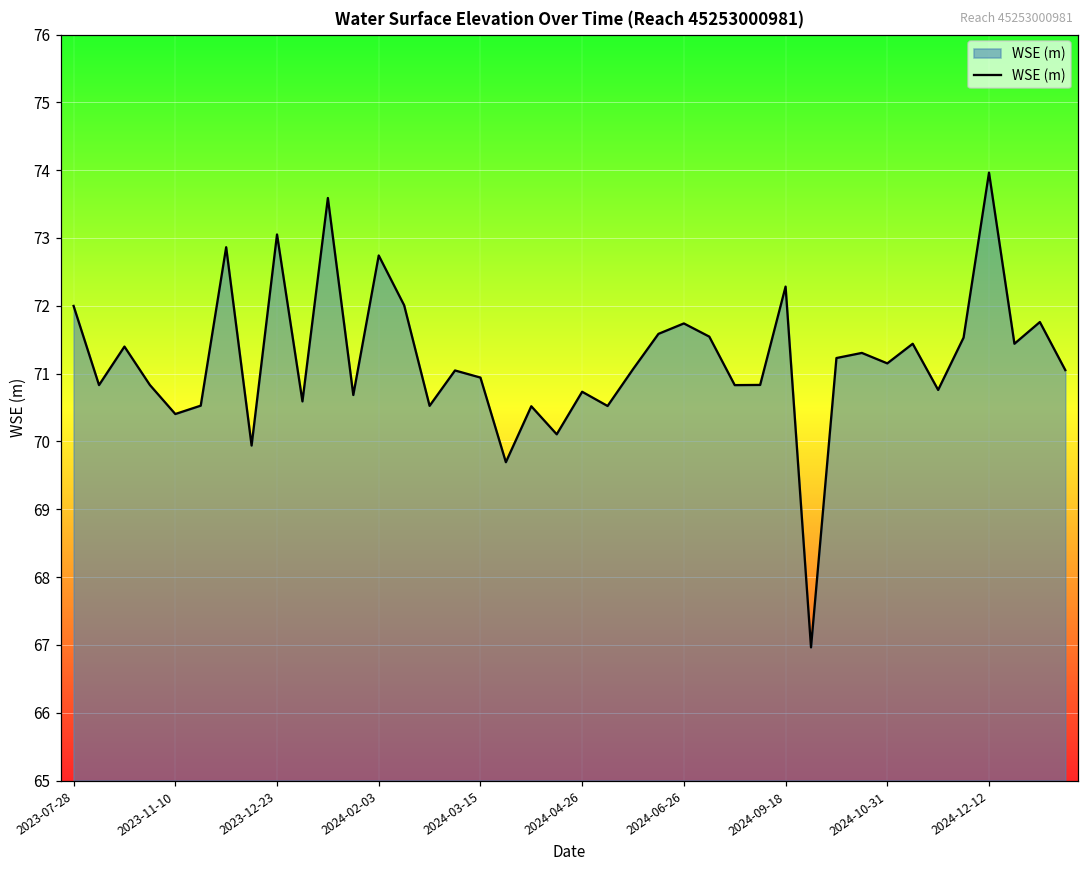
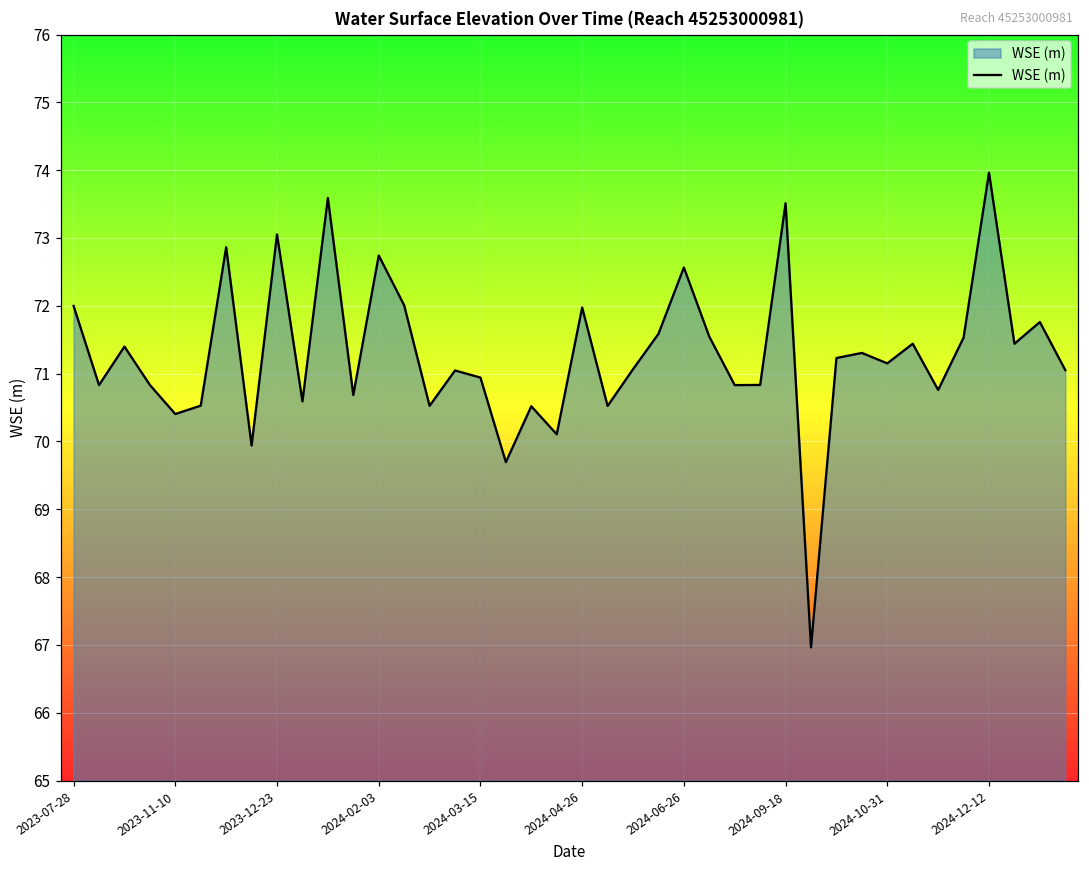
2024-04-26: 70.7 -> 72.0
2024-06-26: 71.7 -> 72.6
2024-09-18: 72.3 -> 73.5
